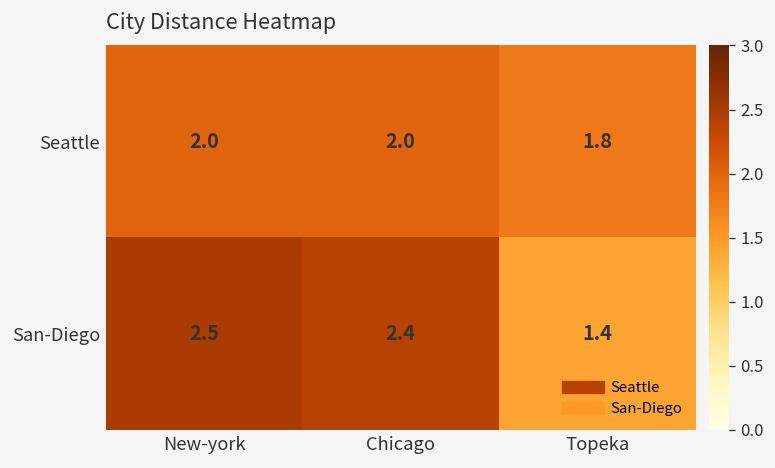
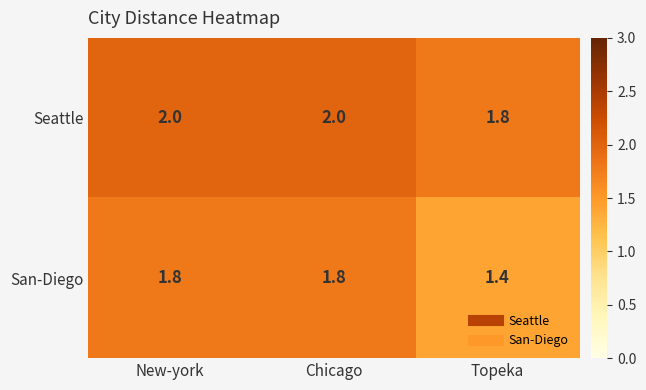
San-Diego, New-york: 2.5 -> 1.8
San-Diego, Chicago: 2.4 -> 1.8
